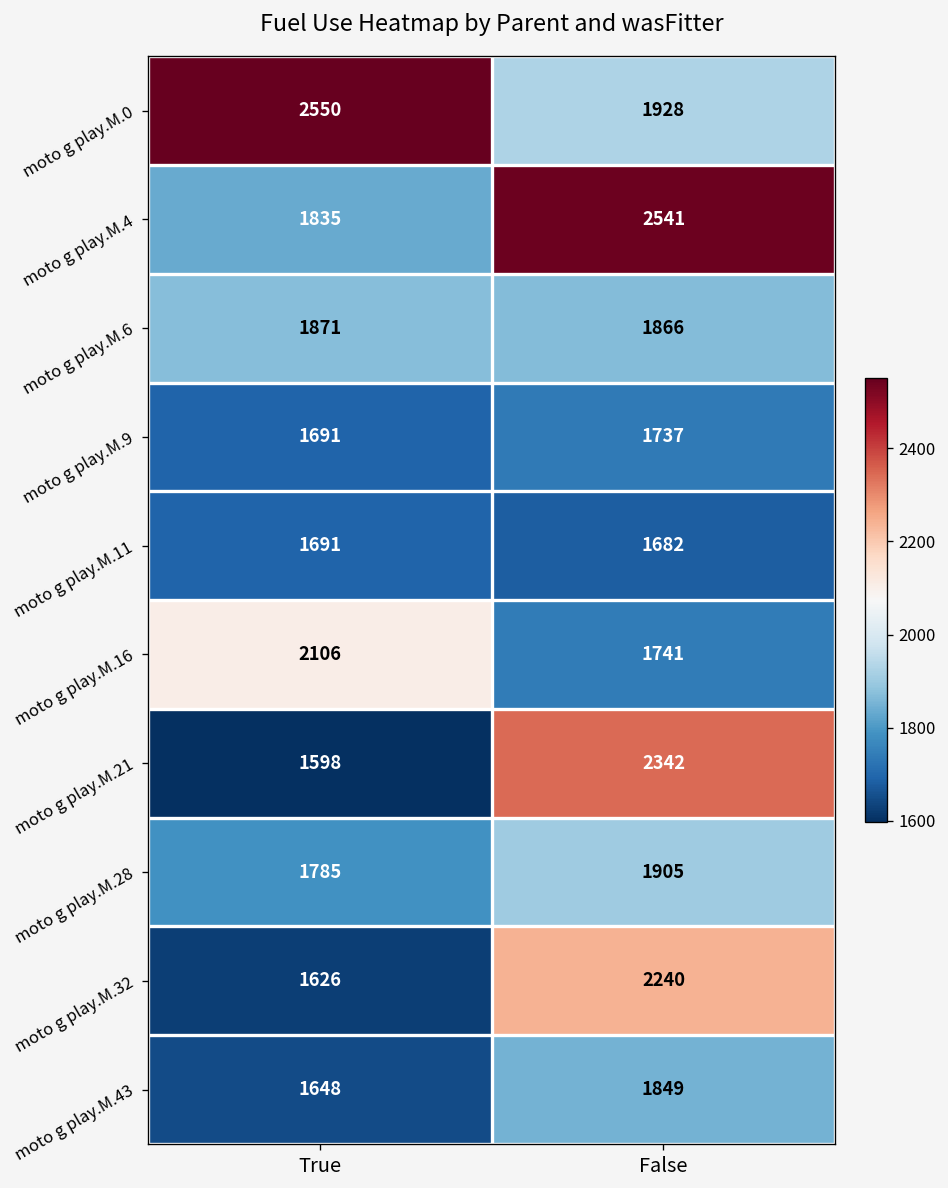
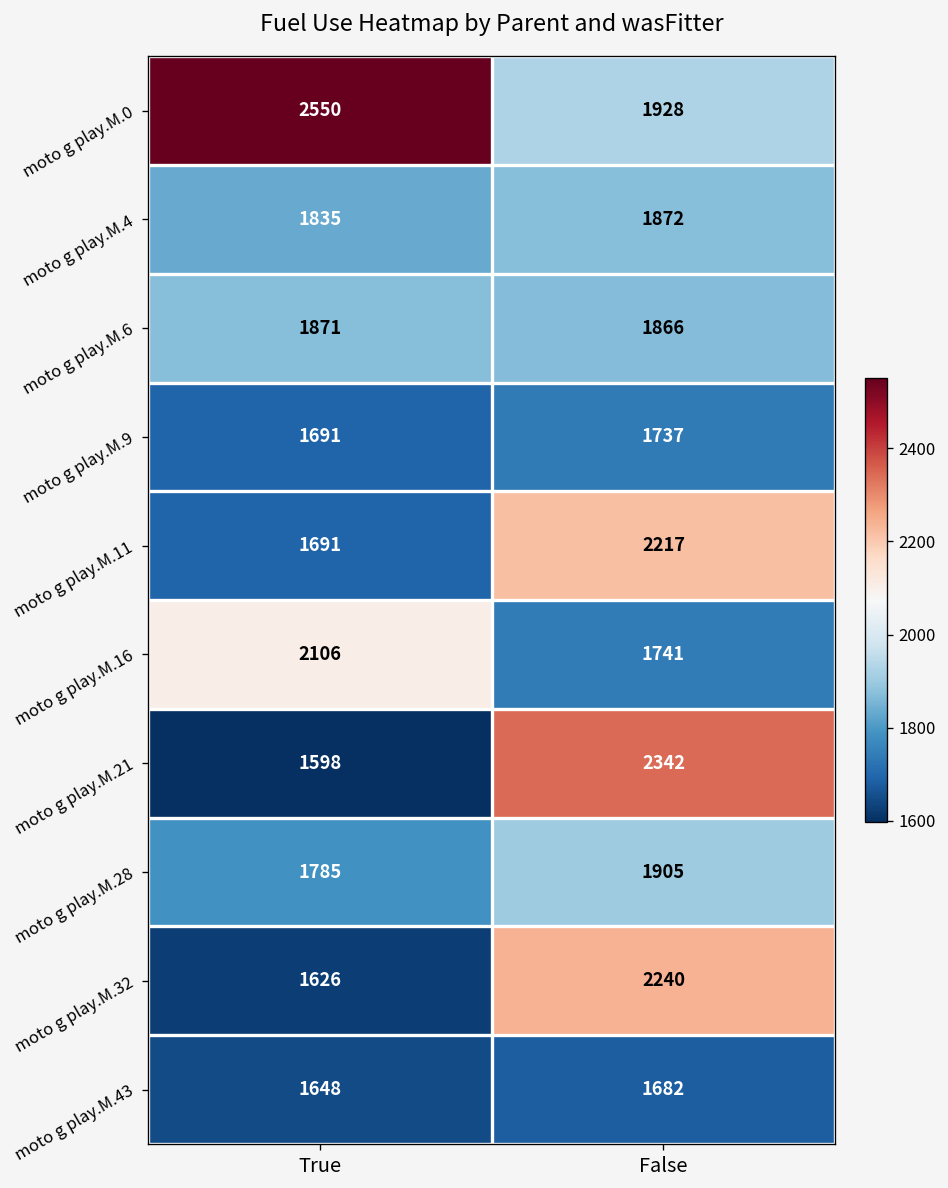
moto g play.M.4, False: 2541 -> 1872
moto g play.M.11, False: 1682 -> 2217
moto g play.M.43, False: 1849 -> 1682
